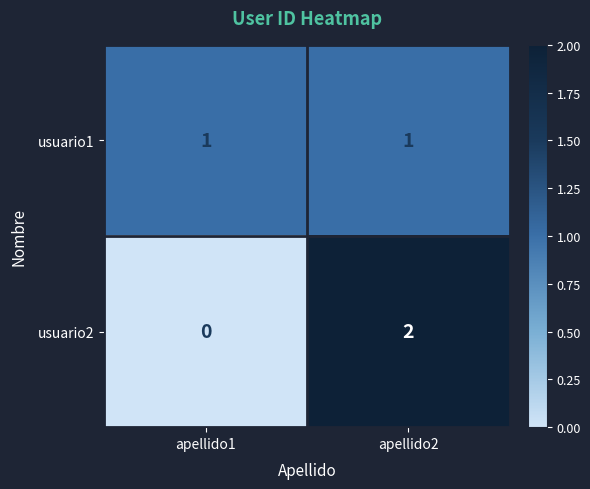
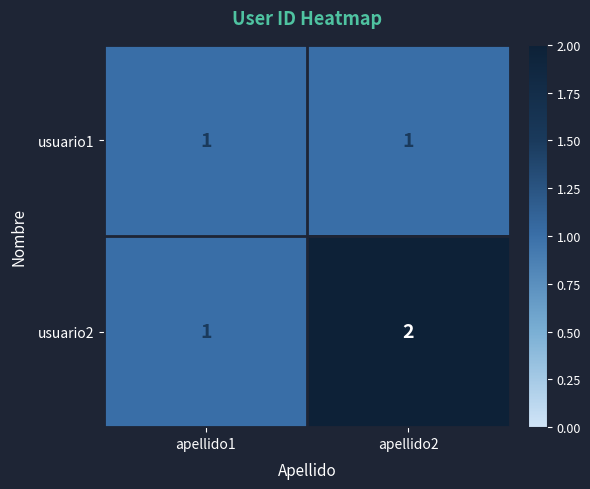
usuario2, apellido1: 0 -> 1
